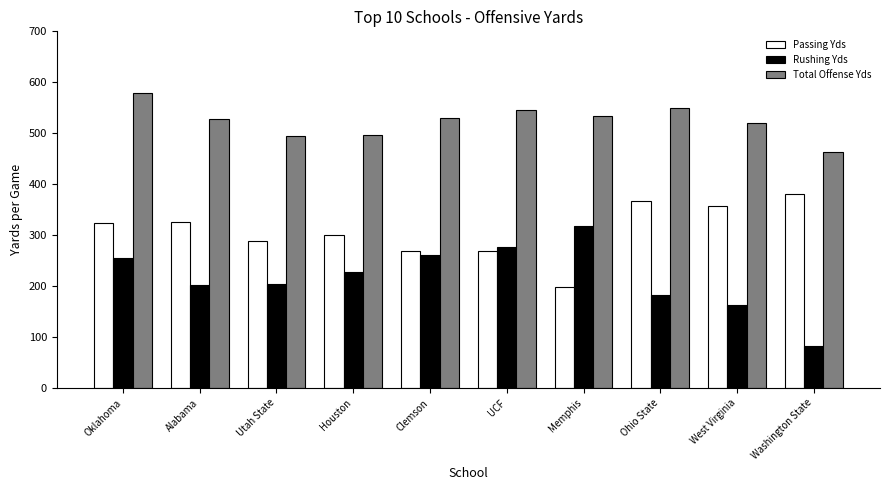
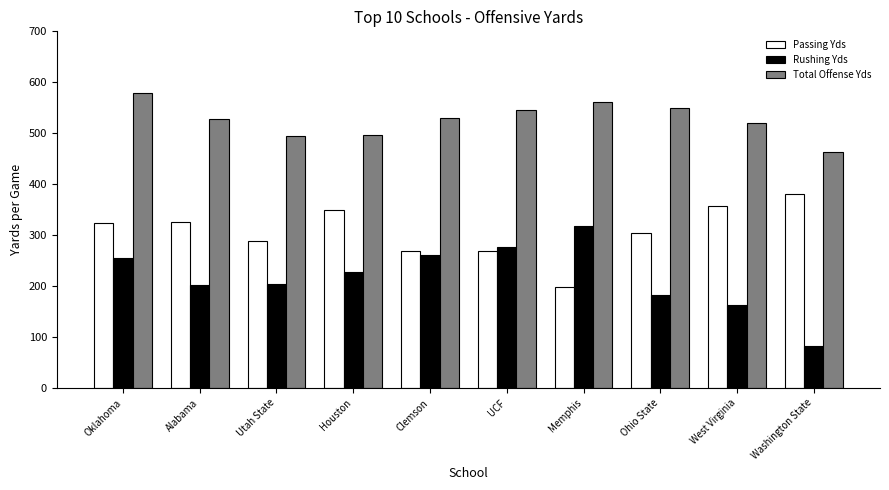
Passing Yds, Houston: 300 -> 350
Total Offense Yds, Memphis: 530 -> 560
Passing Yds, Ohio State: 370 -> 300
